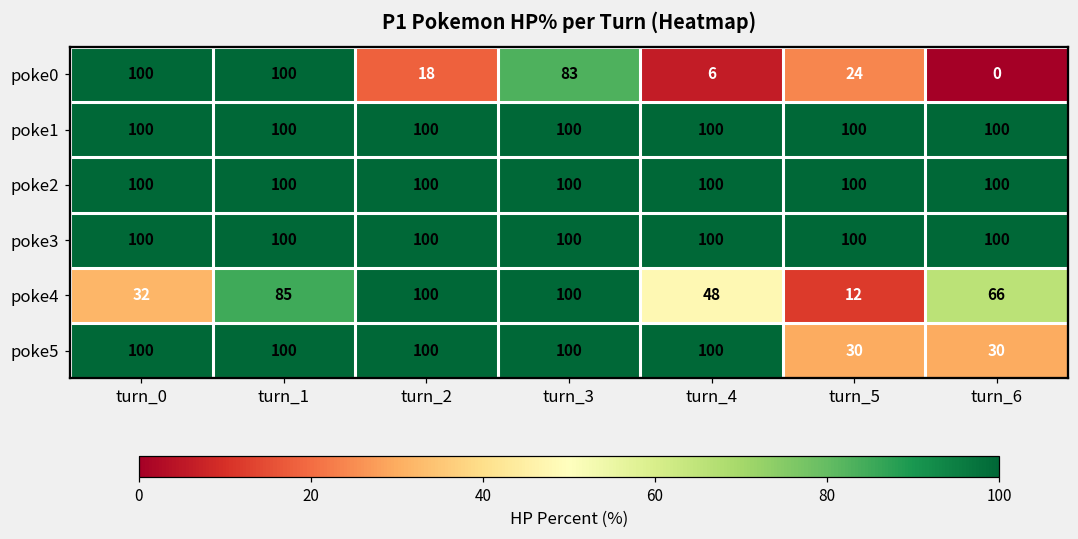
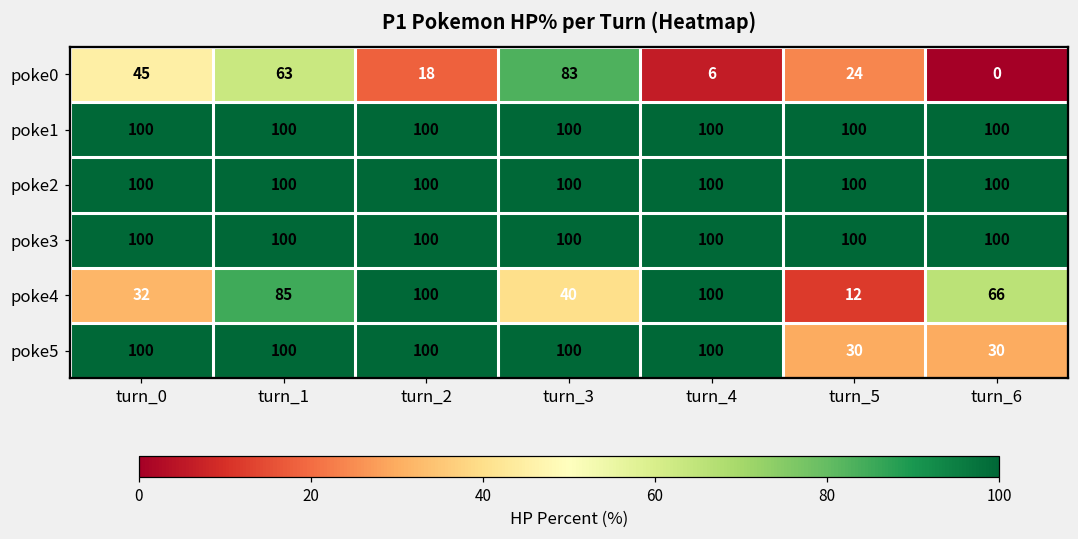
poke0, turn_0: 100 -> 45
poke0, turn_1: 100 -> 63
poke4, turn_3: 100 -> 40
poke4, turn_4: 48 -> 100
